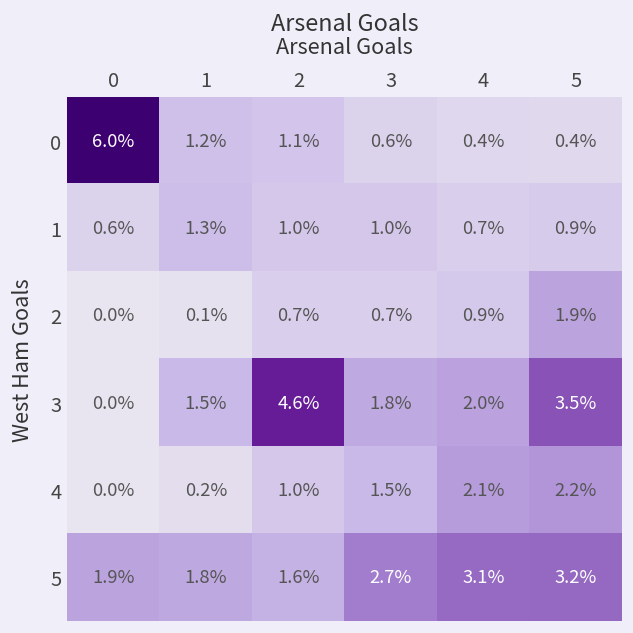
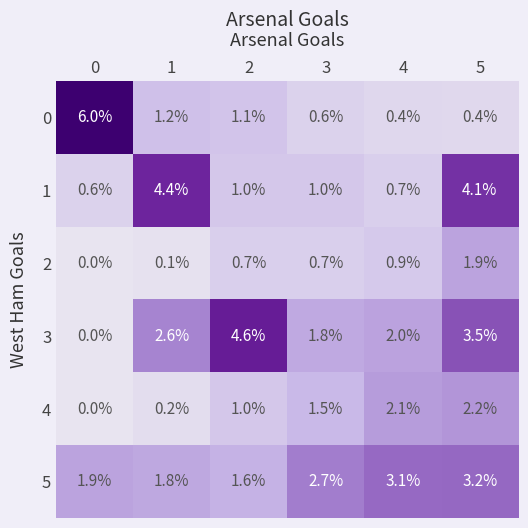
1, 1: 1.3% -> 4.4%
1, 5: 0.9% -> 4.1%
3, 1: 1.5% -> 2.6%
